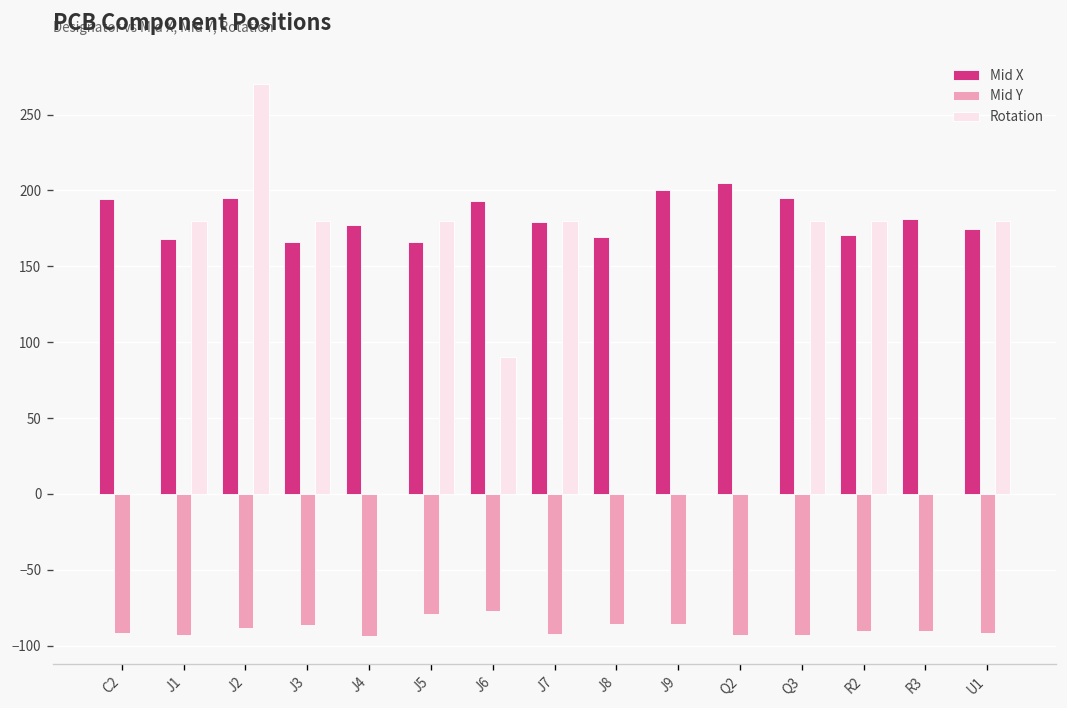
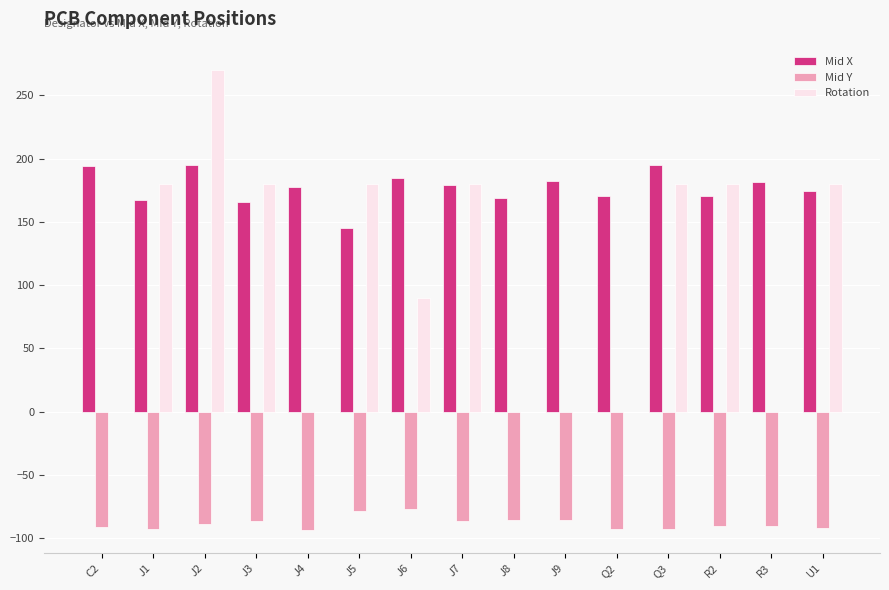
Mid X, J5: 166 -> 145
Mid X, J6: 193 -> 185
Mid Y, J7: -93 -> -86
Mid X, J9: 200 -> 182
Mid X, Q2: 205 -> 170
